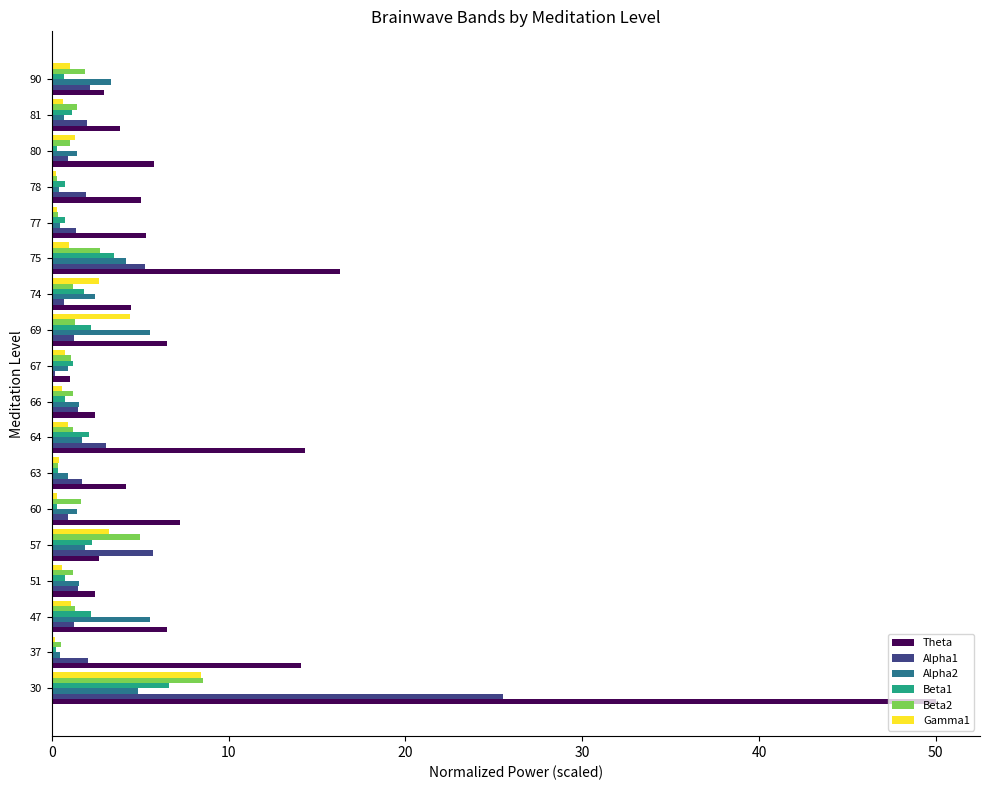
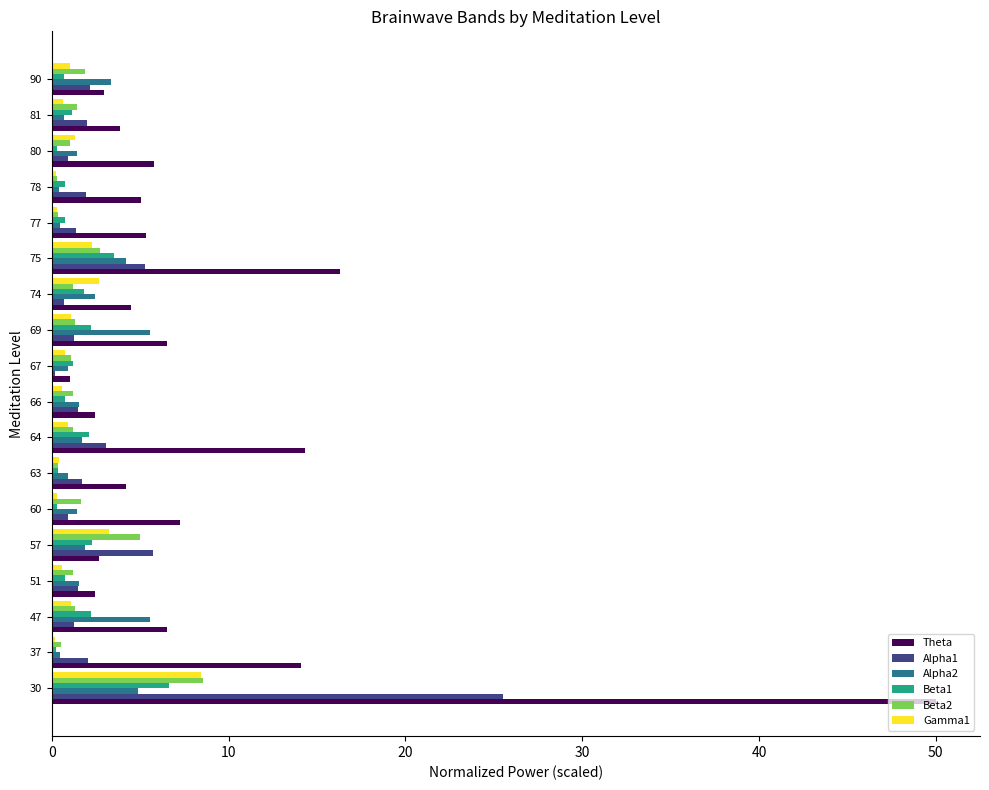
Gamma1, 75: 1.0 -> 2.3
Gamma1, 69: 4.4 -> 1.1
